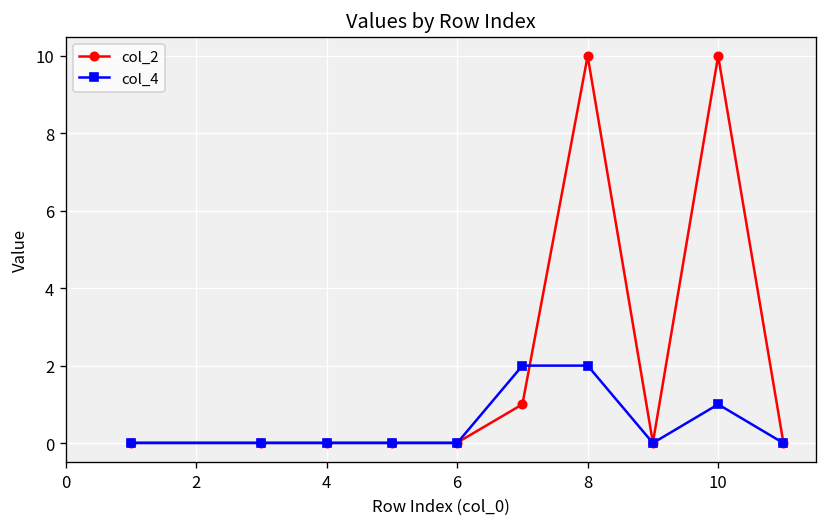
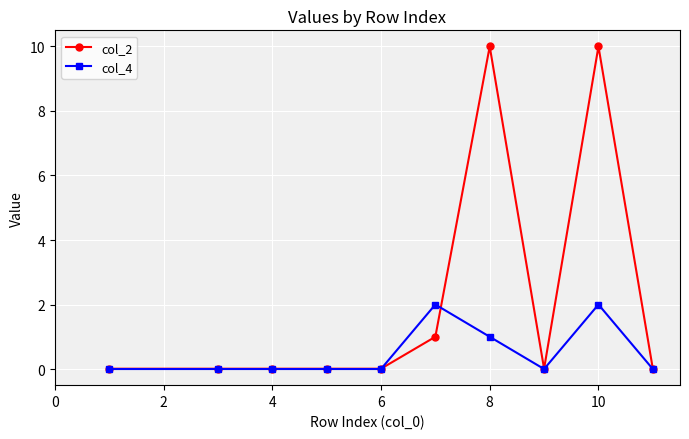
col_4, 8: 2 -> 1
col_4, 10: 1 -> 2
